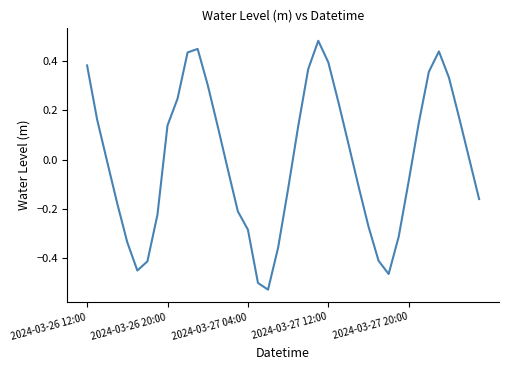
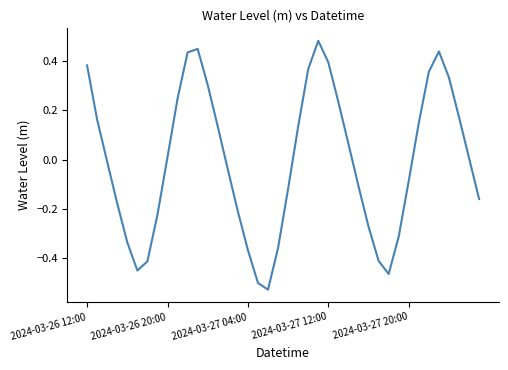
2024-03-26 20:00: 0.14 -> 0.01
2024-03-27 04:00: -0.28 -> -0.37
